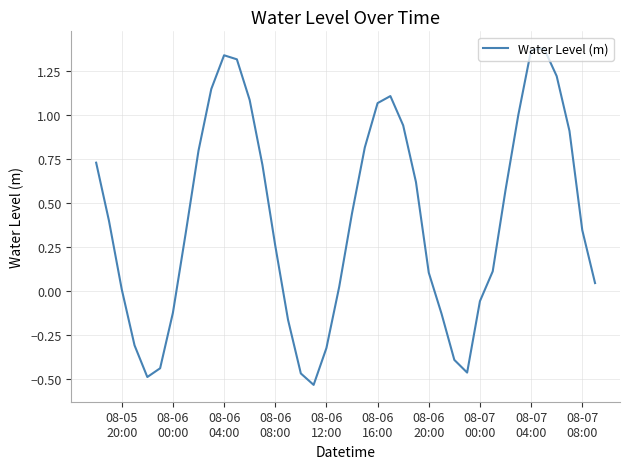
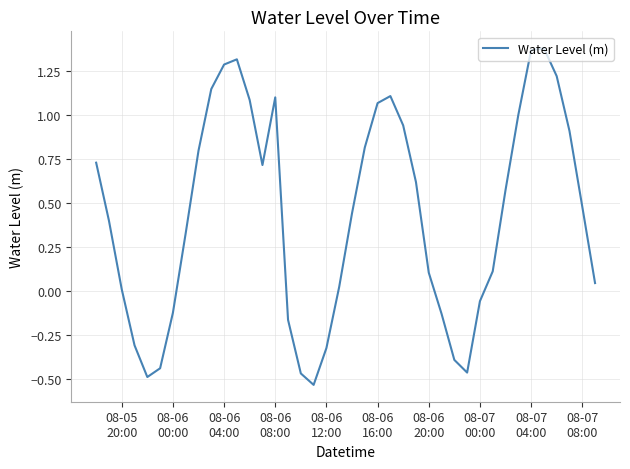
08-06 04:00: 1.34 -> 1.29
08-06 08:00: 0.26 -> 1.10
08-07 08:00: 0.35 -> 0.48
